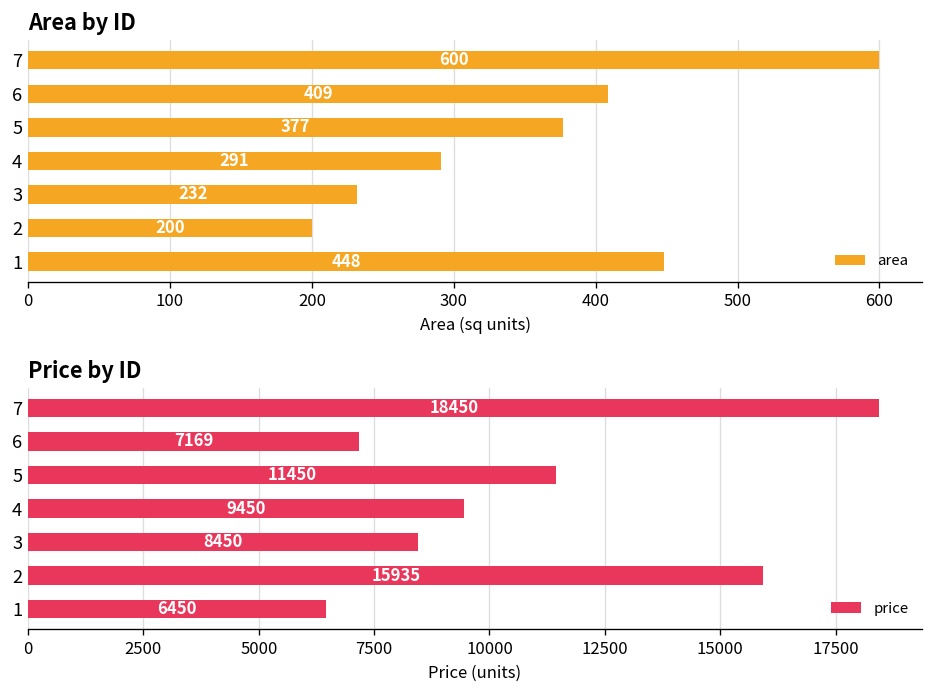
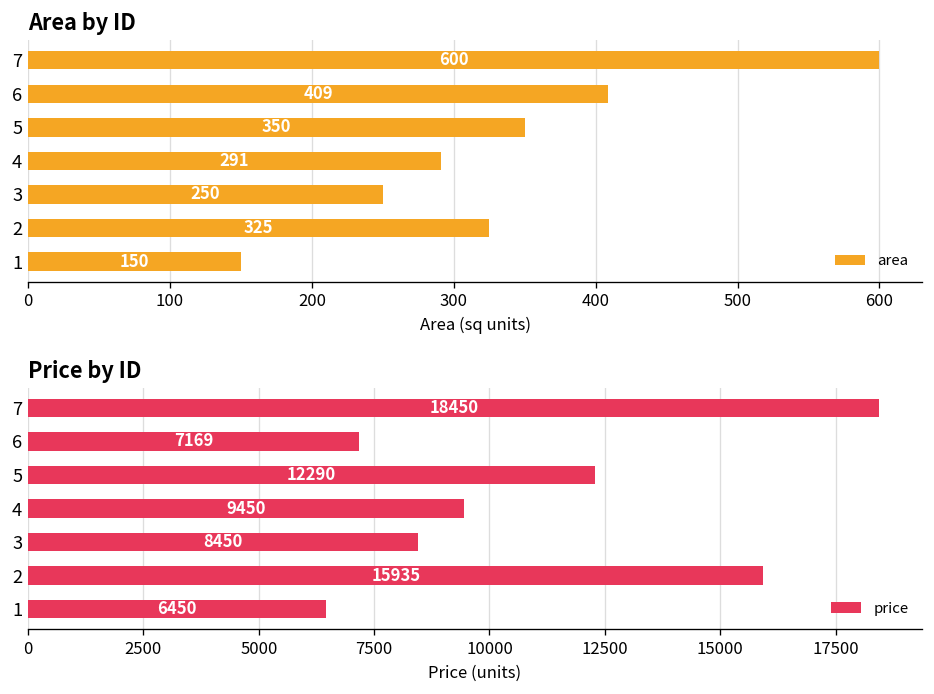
Area by ID, 5: 377 -> 350
Area by ID, 3: 232 -> 250
Area by ID, 2: 200 -> 325
Area by ID, 1: 448 -> 150
Price by ID, 5: 11450 -> 12290
